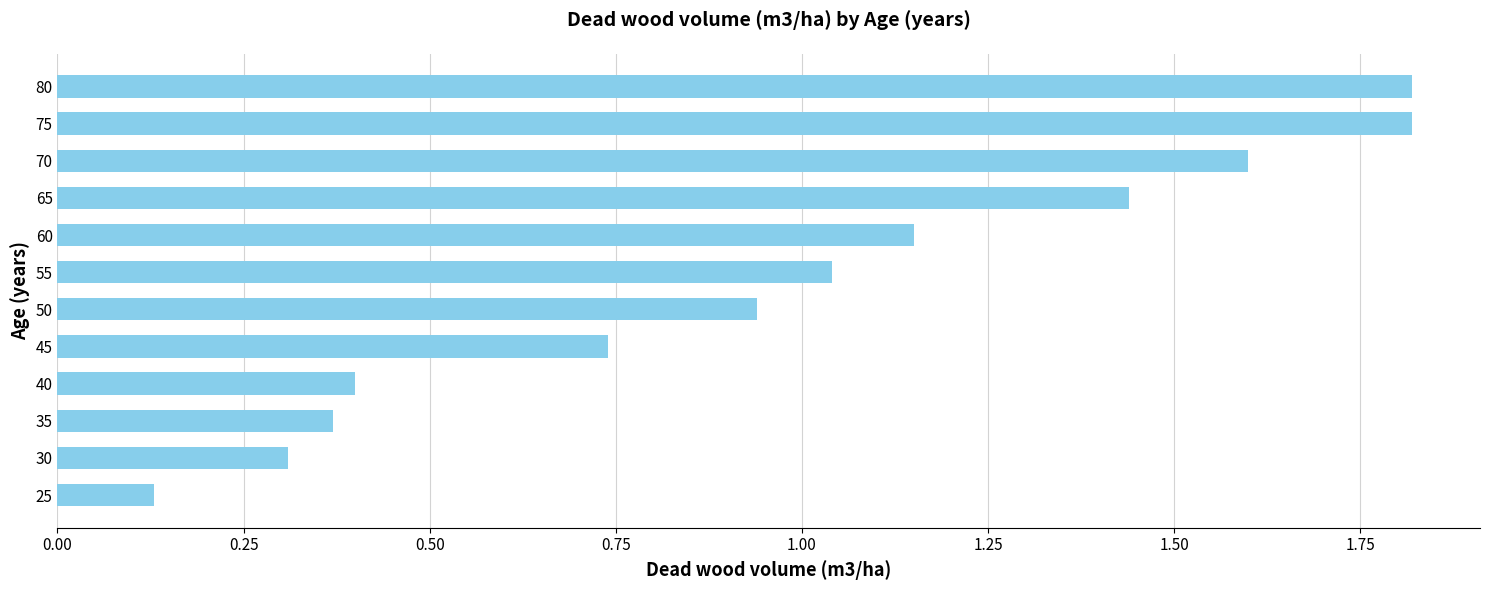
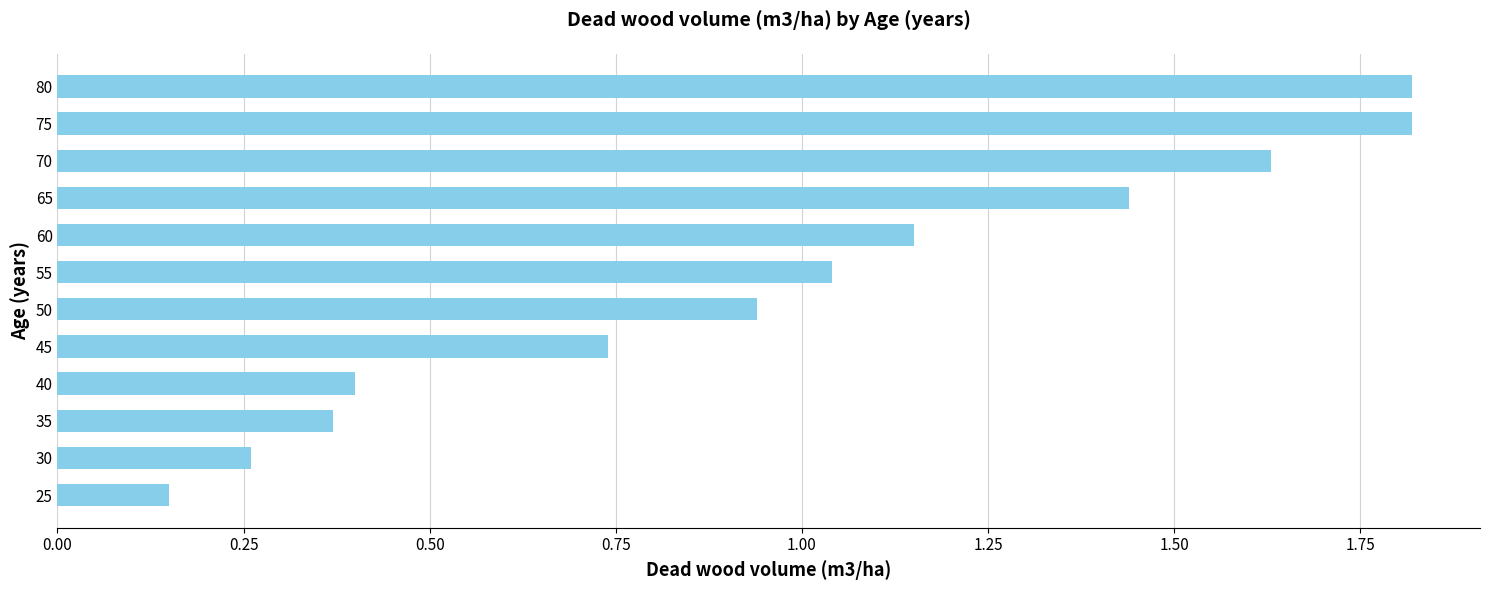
70: 1.60 -> 1.63
30: 0.31 -> 0.26
25: 0.13 -> 0.15
